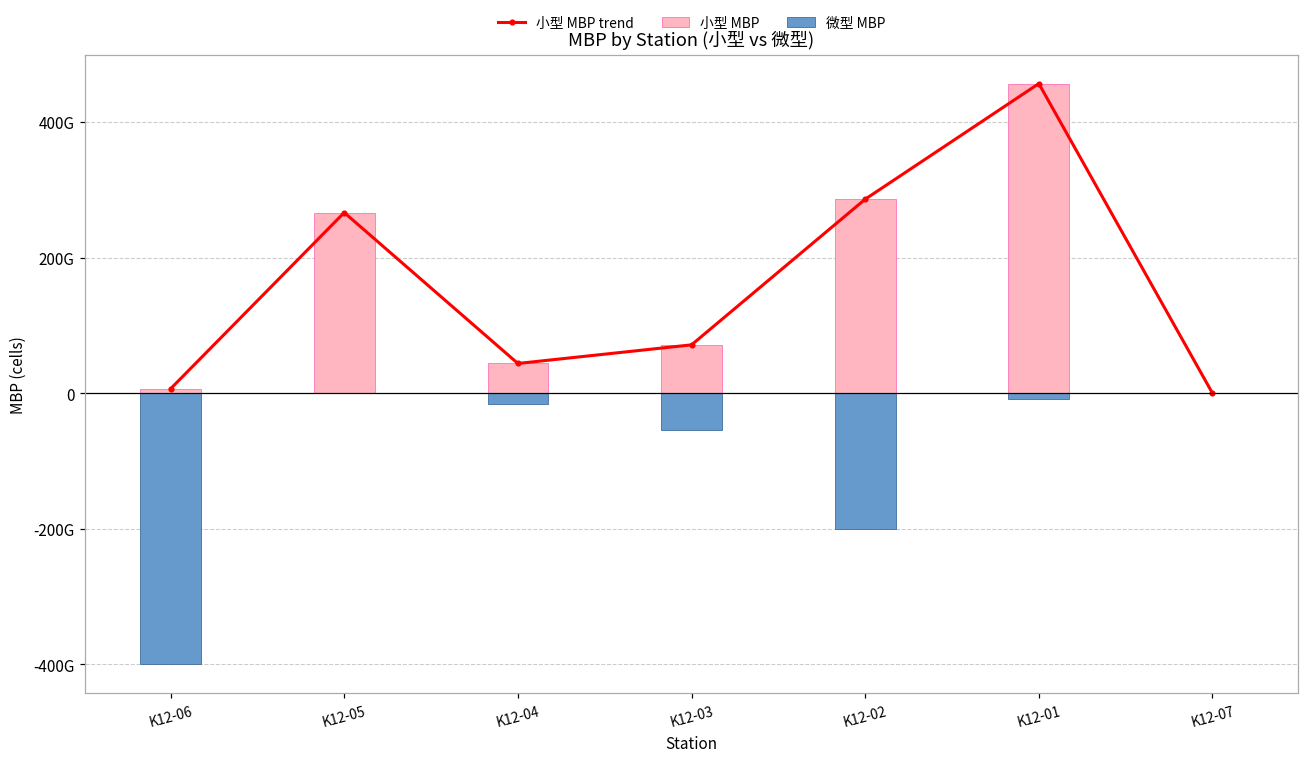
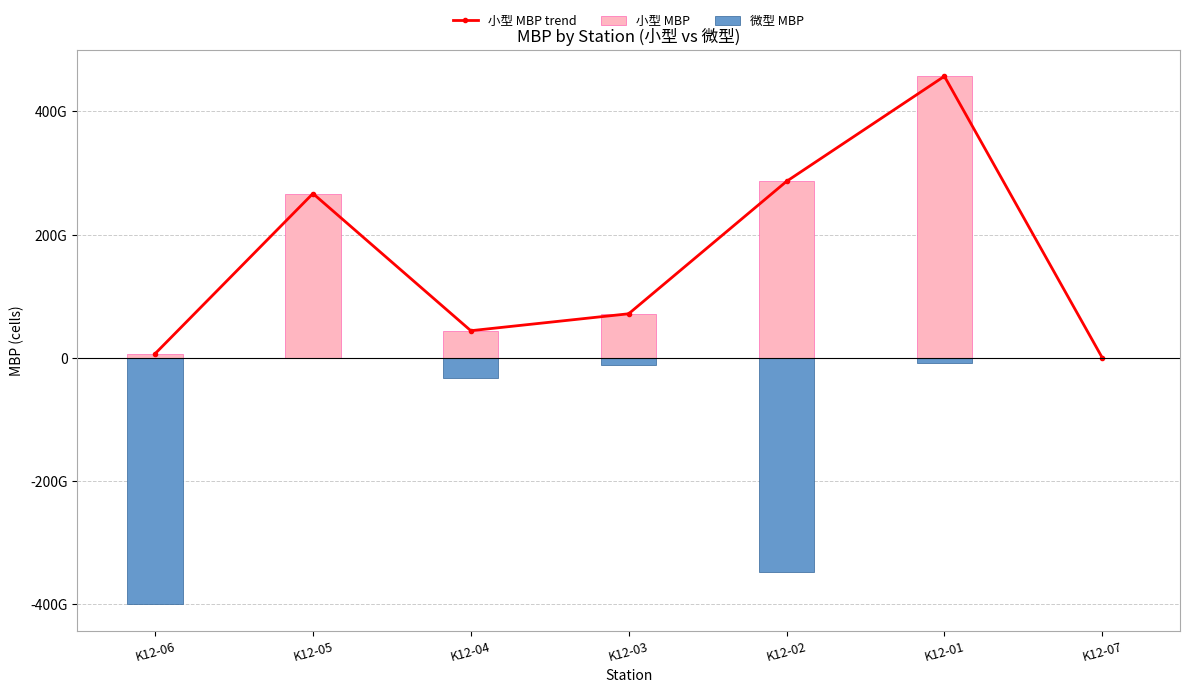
微型 MBP, K12-04: -20000000000 -> -30000000000
微型 MBP, K12-03: -50000000000 -> -10000000000
微型 MBP, K12-02: -200000000000 -> -350000000000
